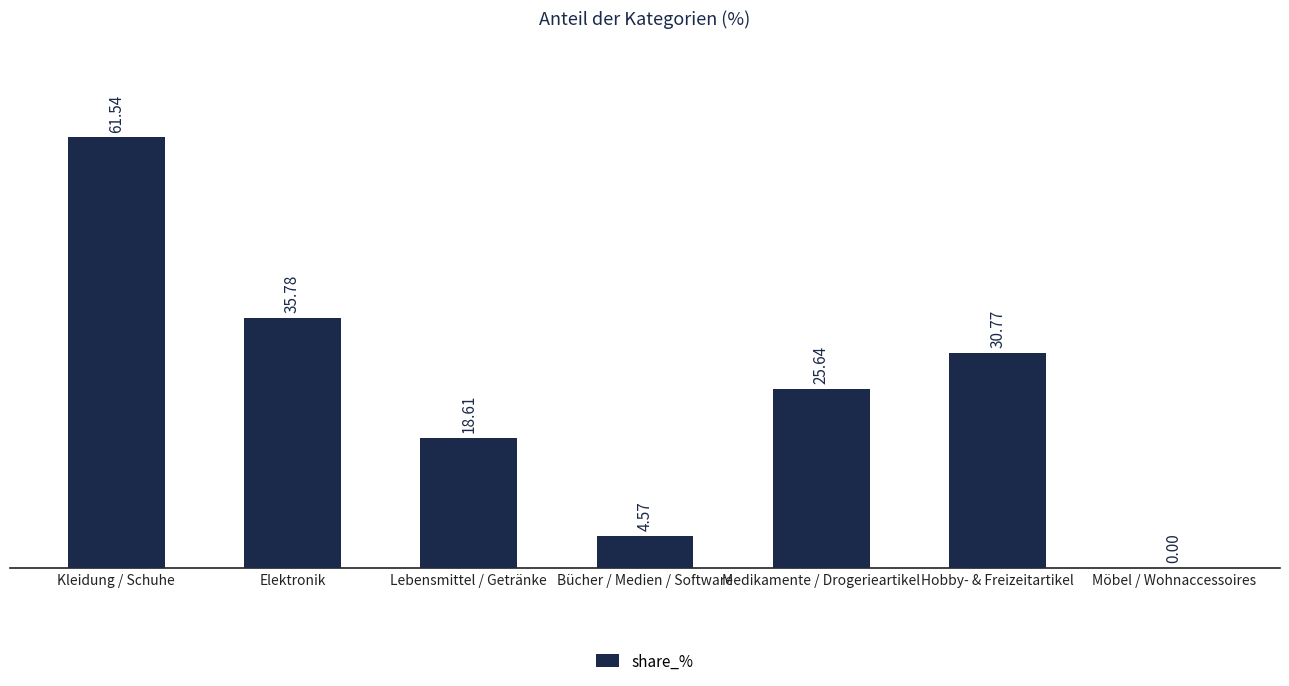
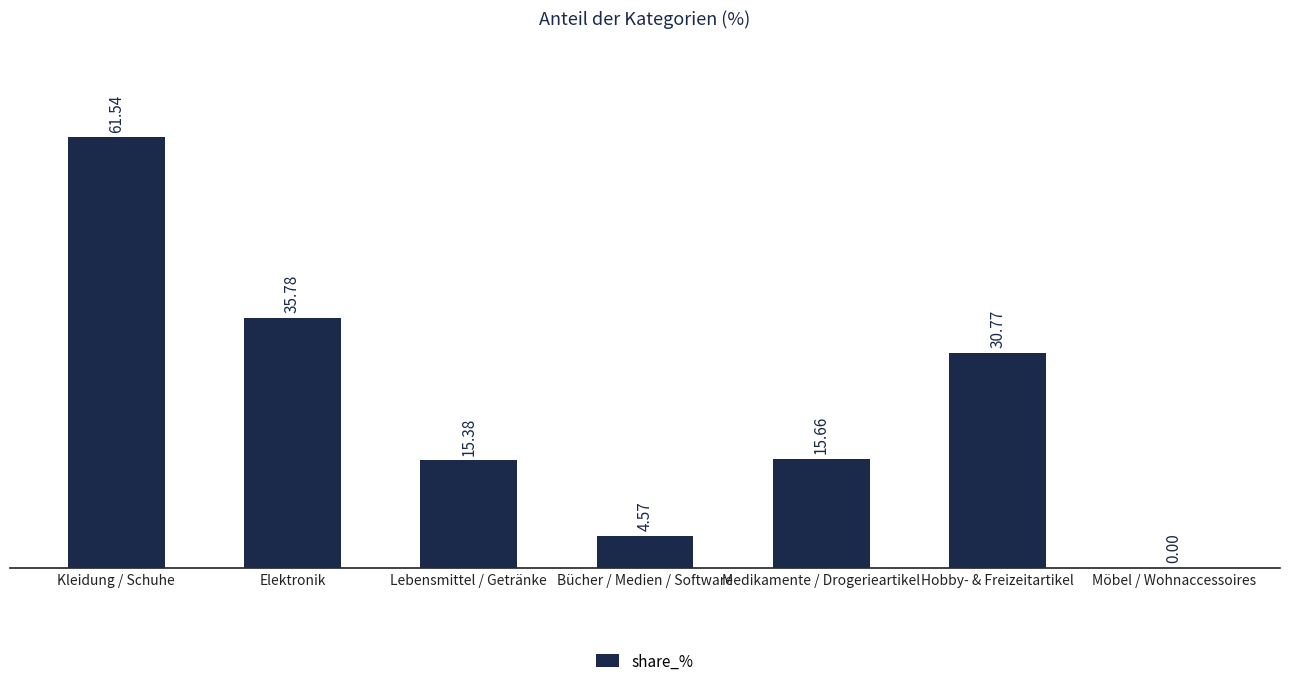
Lebensmittel / Getränke: 18.61 -> 15.38
Medikamente / Drogerieartikel: 25.64 -> 15.66
